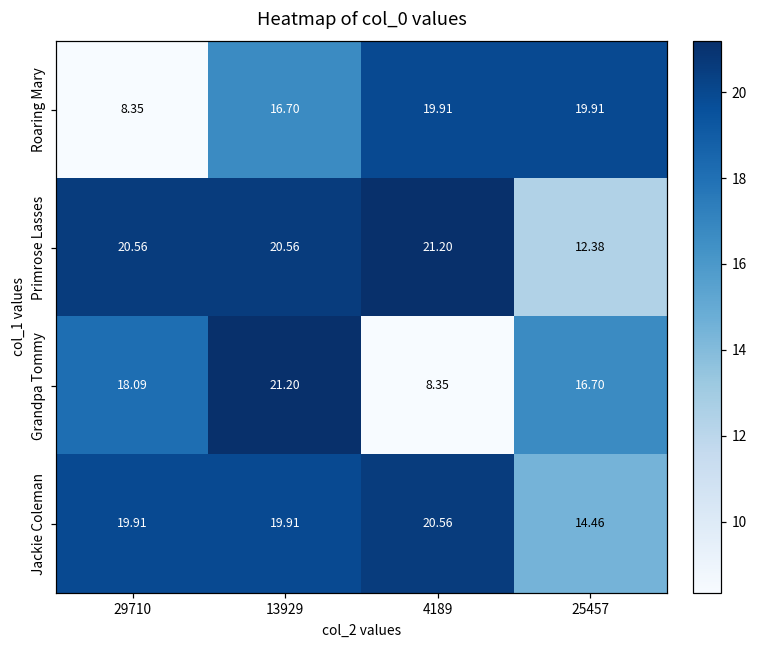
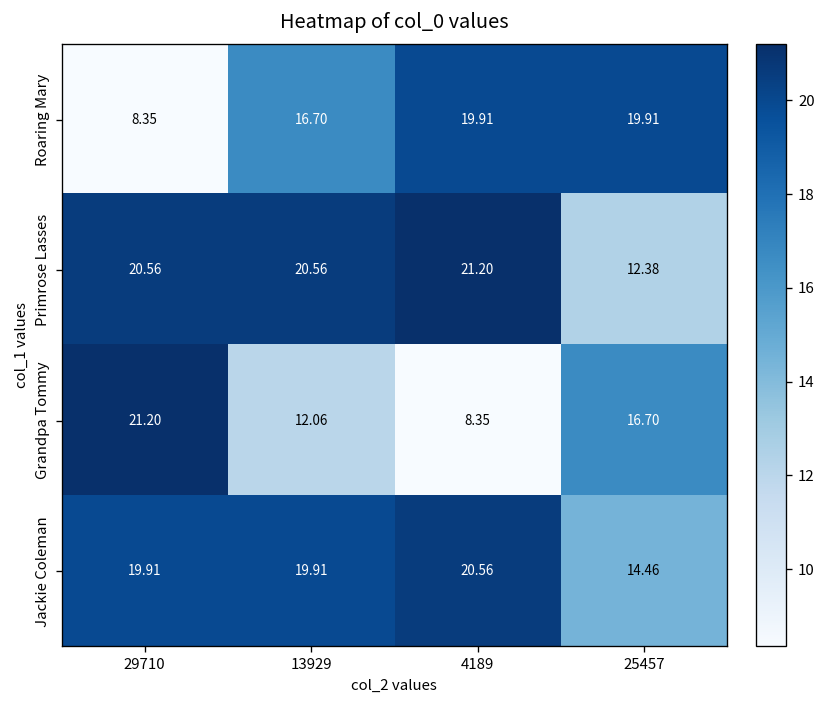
Grandpa Tommy, 29710: 18.09 -> 21.20
Grandpa Tommy, 13929: 21.20 -> 12.06
